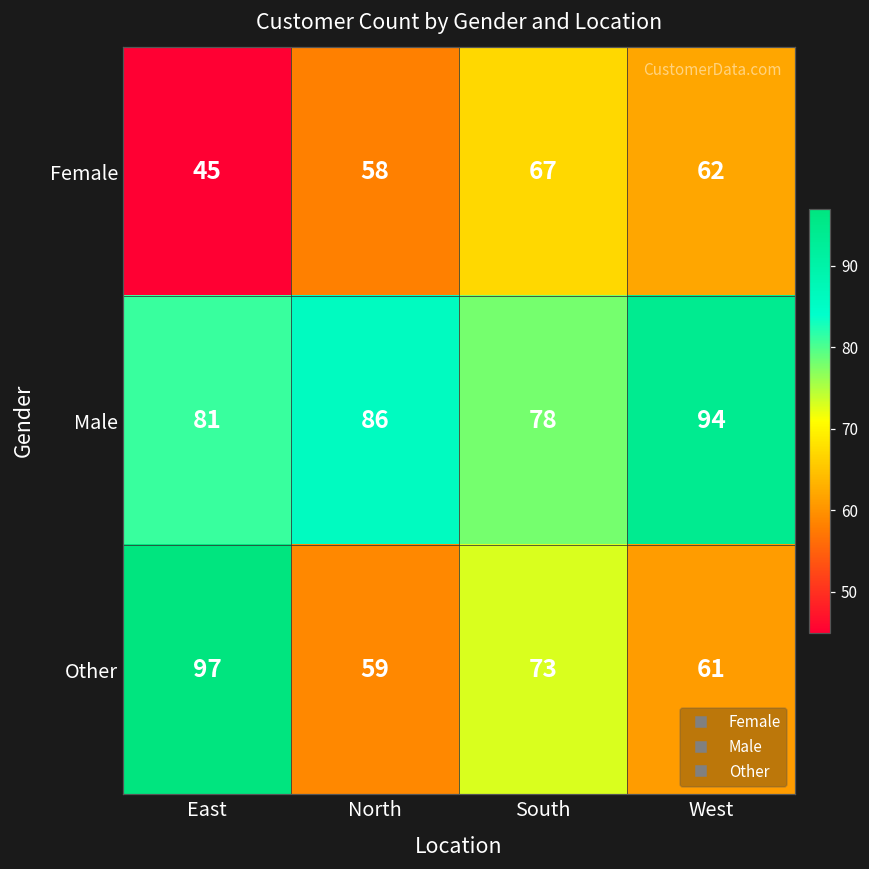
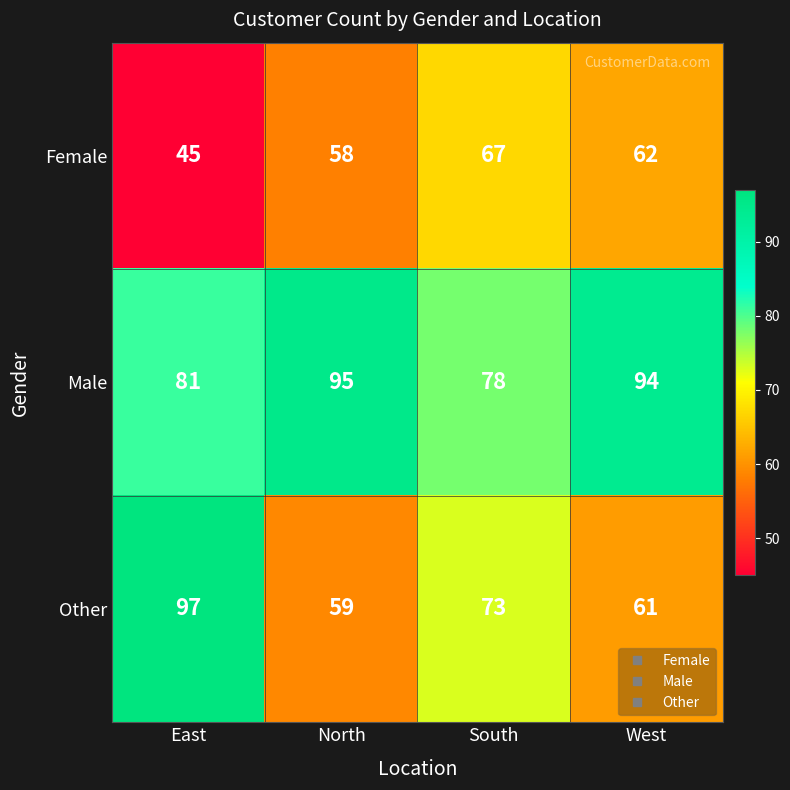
Male, North: 86 -> 95
